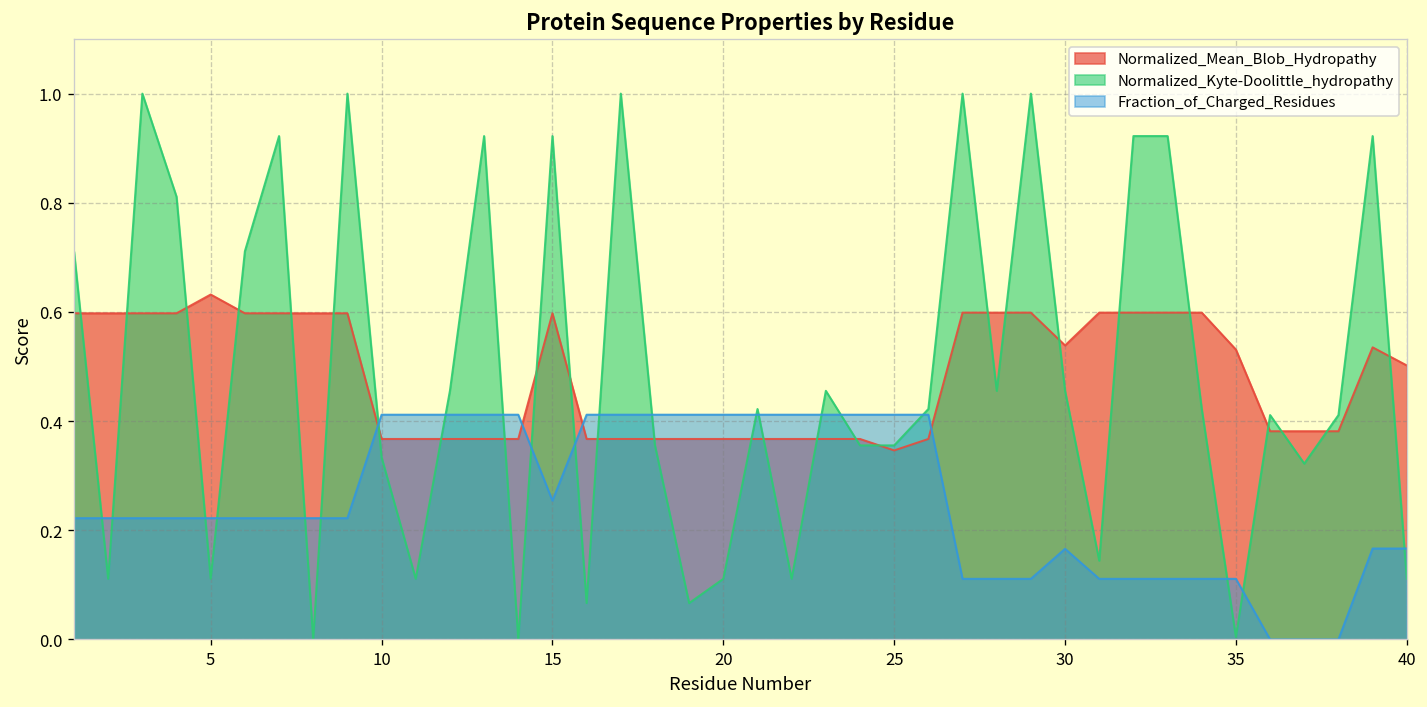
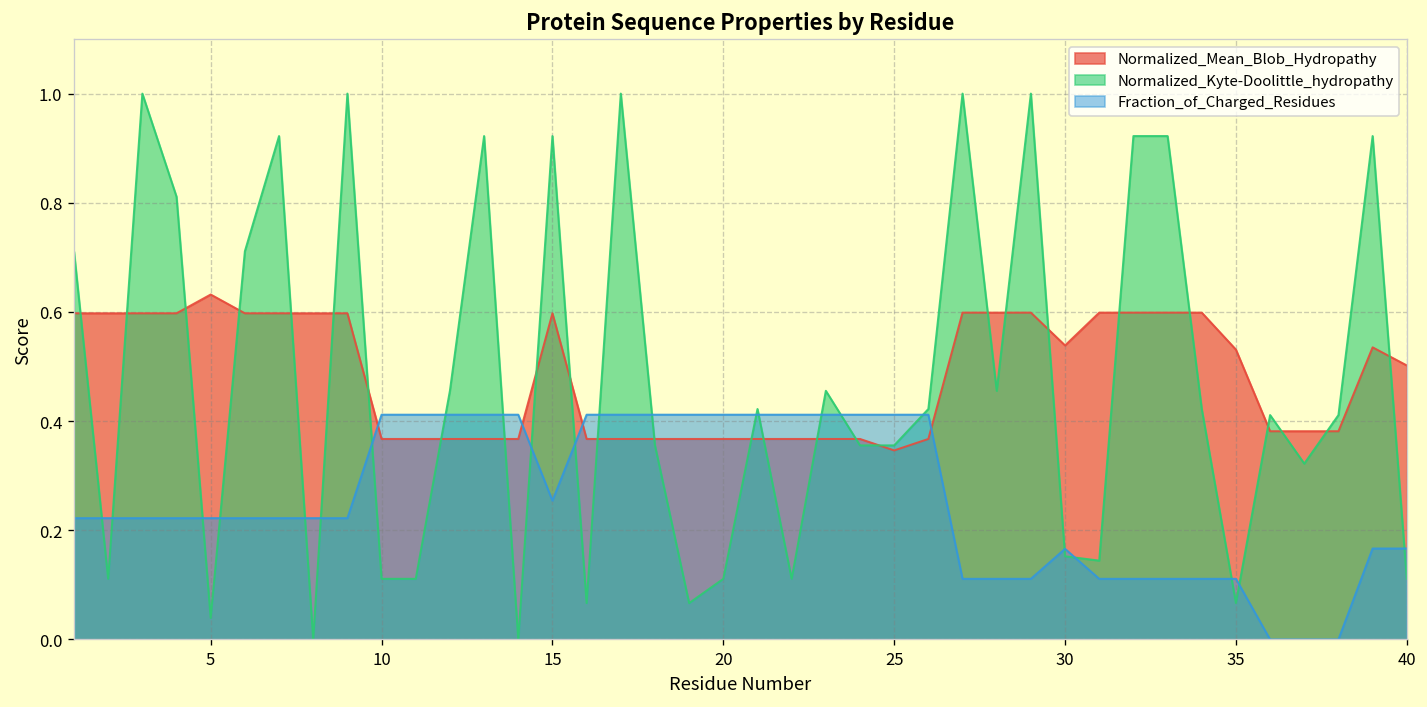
Normalized_Kyte-Doolittle_hydropathy, 5: 0.11 -> 0.04
Normalized_Kyte-Doolittle_hydropathy, 10: 0.33 -> 0.11
Normalized_Kyte-Doolittle_hydropathy, 30: 0.46 -> 0.15
Normalized_Kyte-Doolittle_hydropathy, 35: 0.00 -> 0.07
